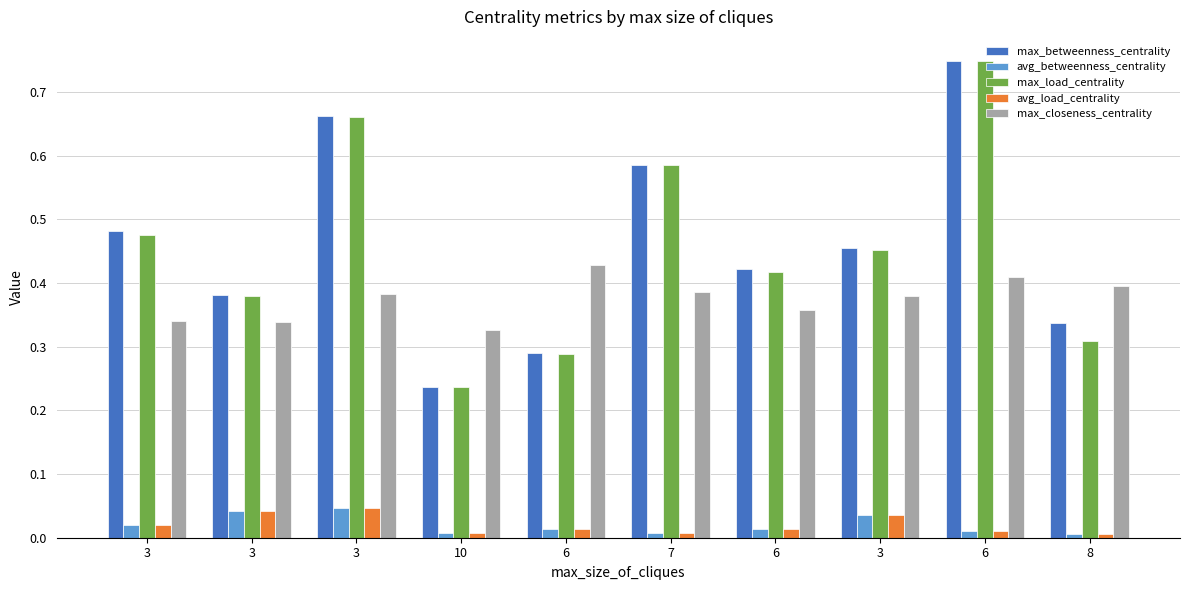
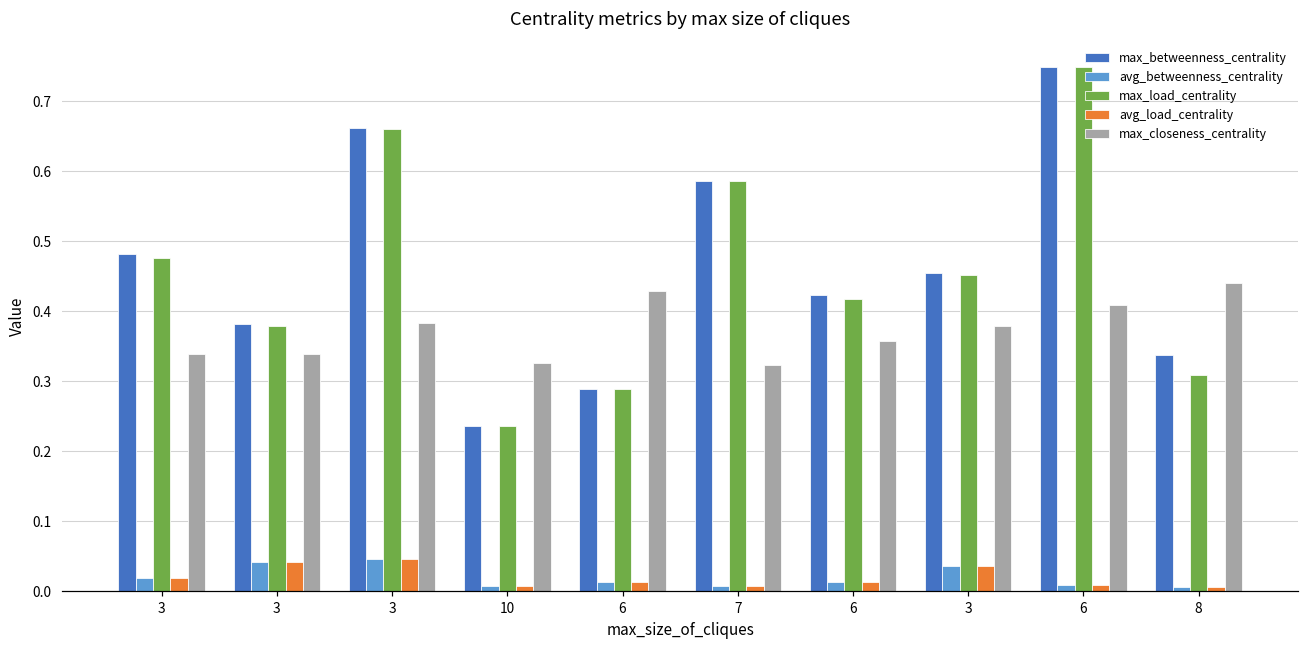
max_closeness_centrality, 7: 0.39 -> 0.32
max_closeness_centrality, 8: 0.40 -> 0.44
